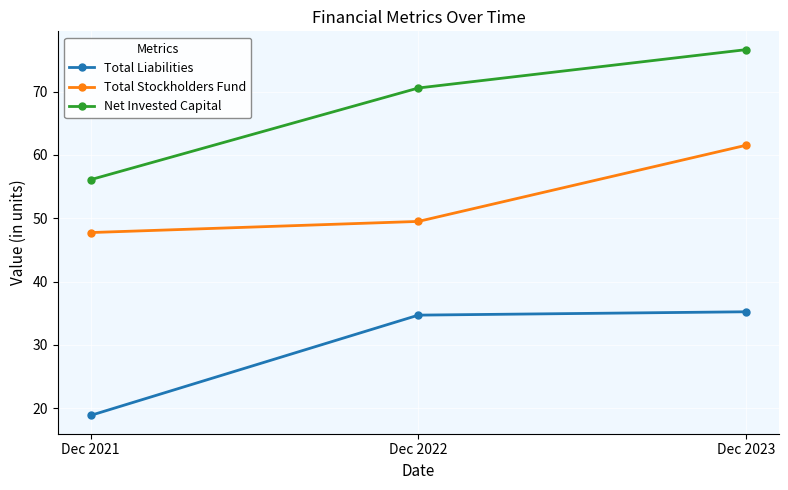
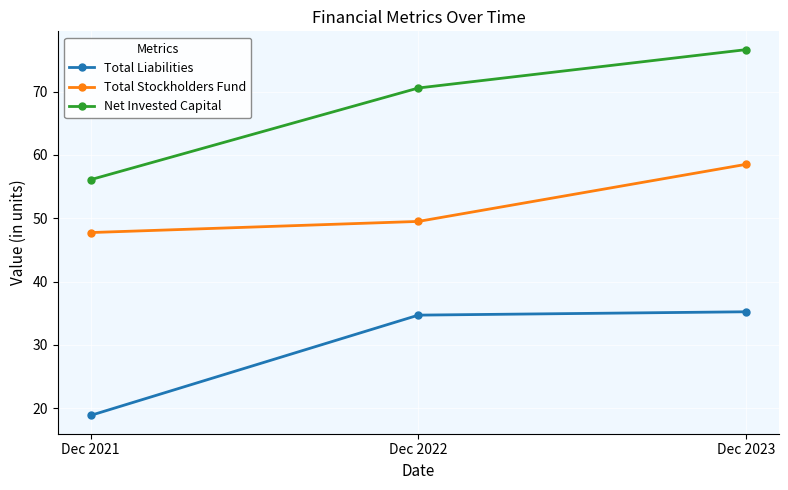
Total Stockholders Fund, Dec 2023: 62 -> 59
